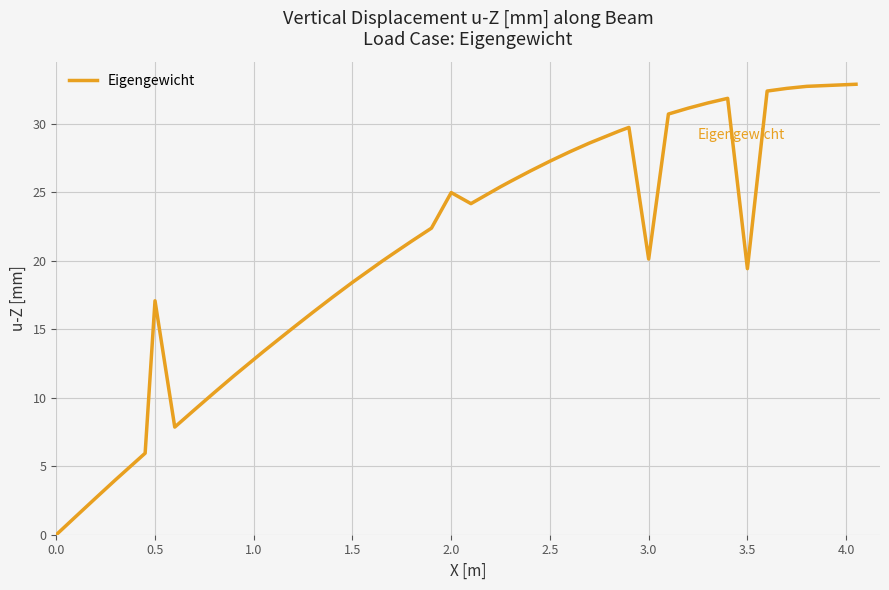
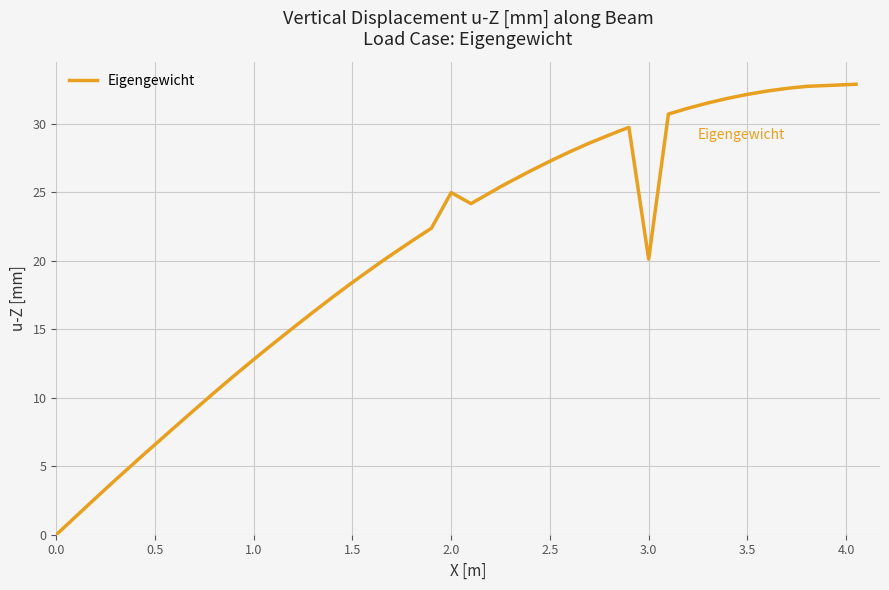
0.5: 17.1 -> 6.6
3.5: 19.4 -> 32.1
